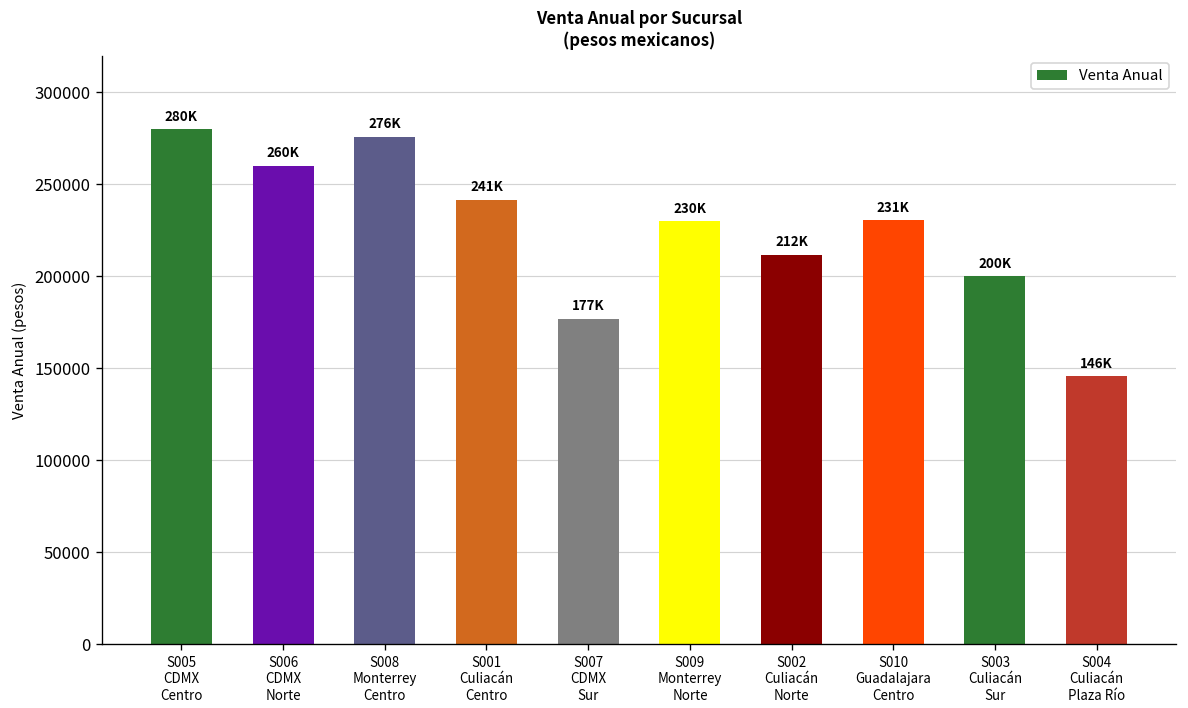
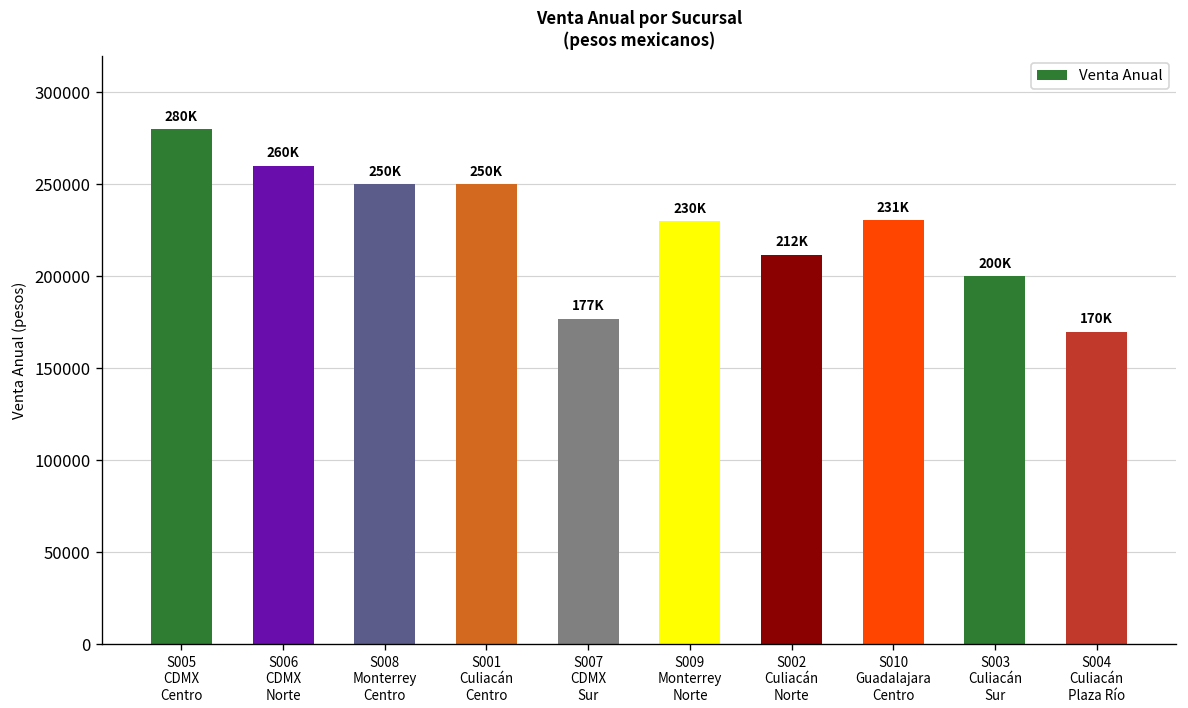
S008 Monterrey Centro: 276K -> 250K
S001 Culiacán Centro: 241K -> 250K
S004 Culiacán Plaza Río: 146K -> 170K
